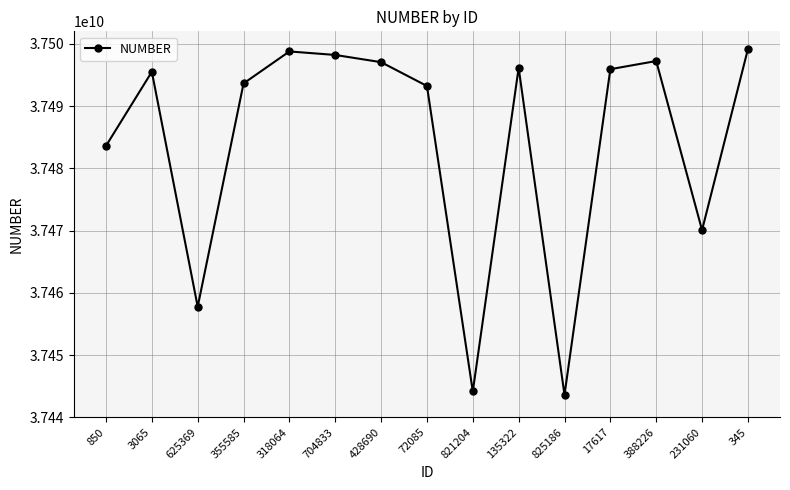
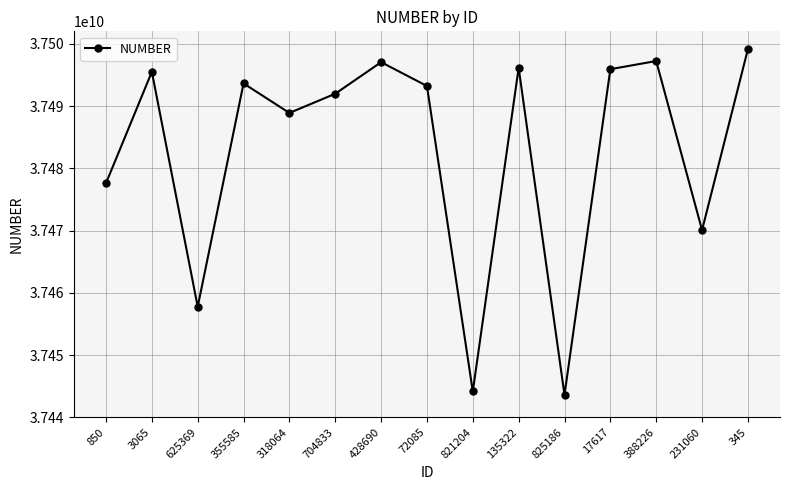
850: 37484000000 -> 37478000000
318064: 37499000000 -> 37489000000
704833: 37498000000 -> 37492000000
